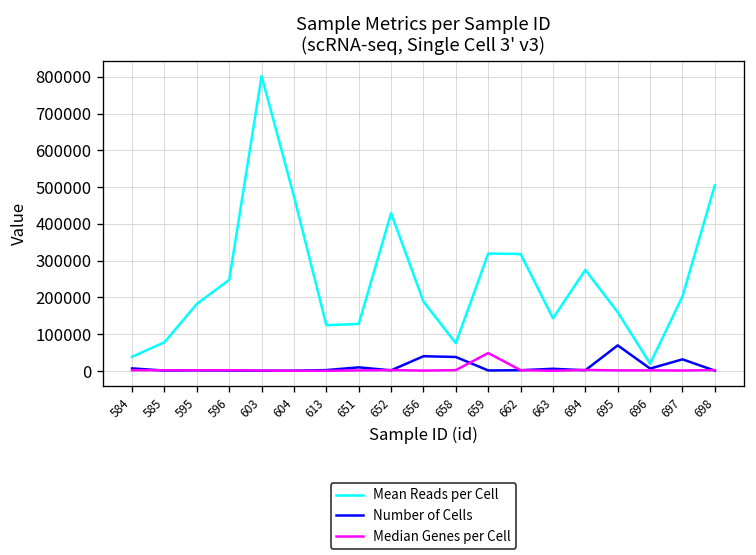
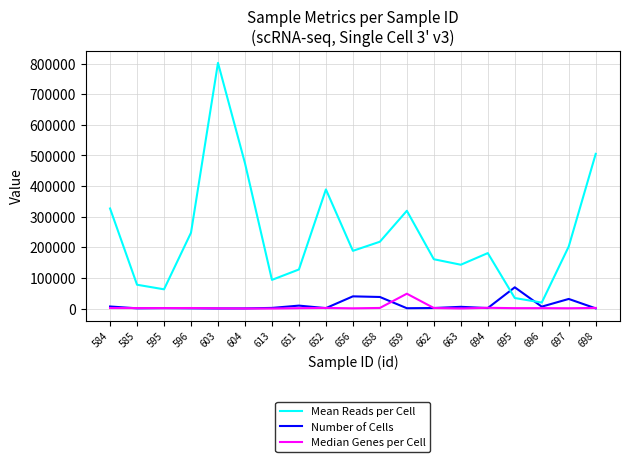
Mean Reads per Cell, 584: 40000 -> 330000
Mean Reads per Cell, 595: 180000 -> 60000
Mean Reads per Cell, 613: 120000 -> 90000
Mean Reads per Cell, 652: 430000 -> 390000
Mean Reads per Cell, 658: 80000 -> 220000
Mean Reads per Cell, 662: 320000 -> 160000
Mean Reads per Cell, 694: 270000 -> 180000
Mean Reads per Cell, 695: 160000 -> 30000
